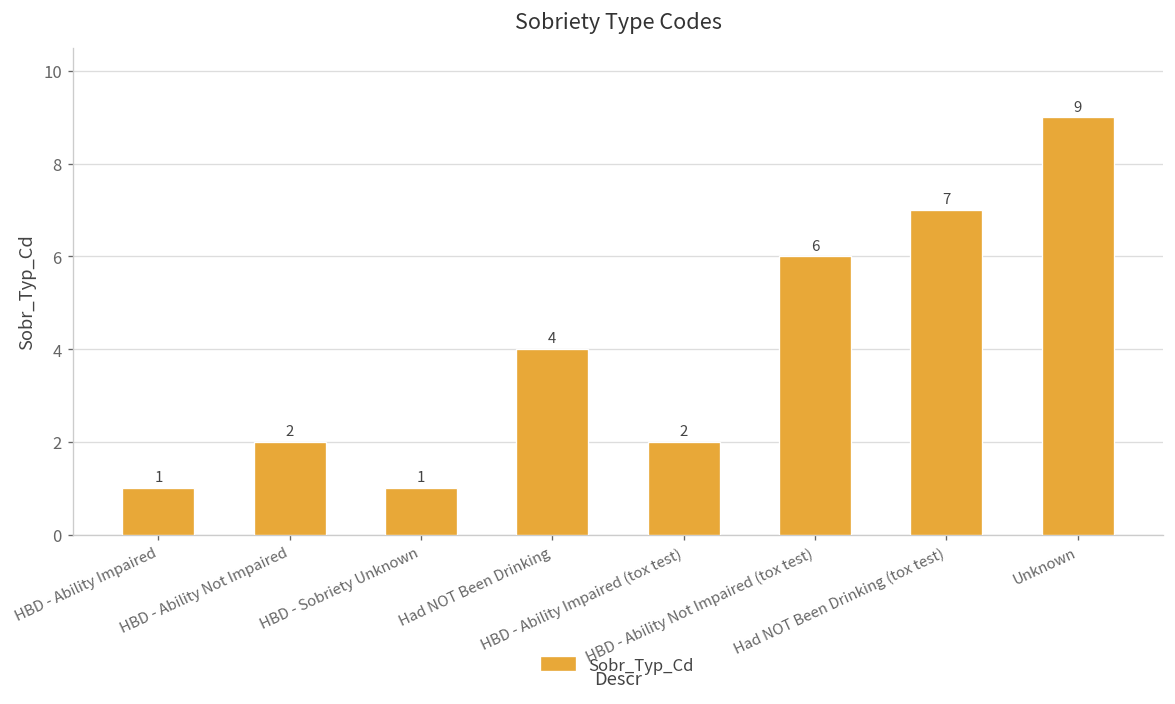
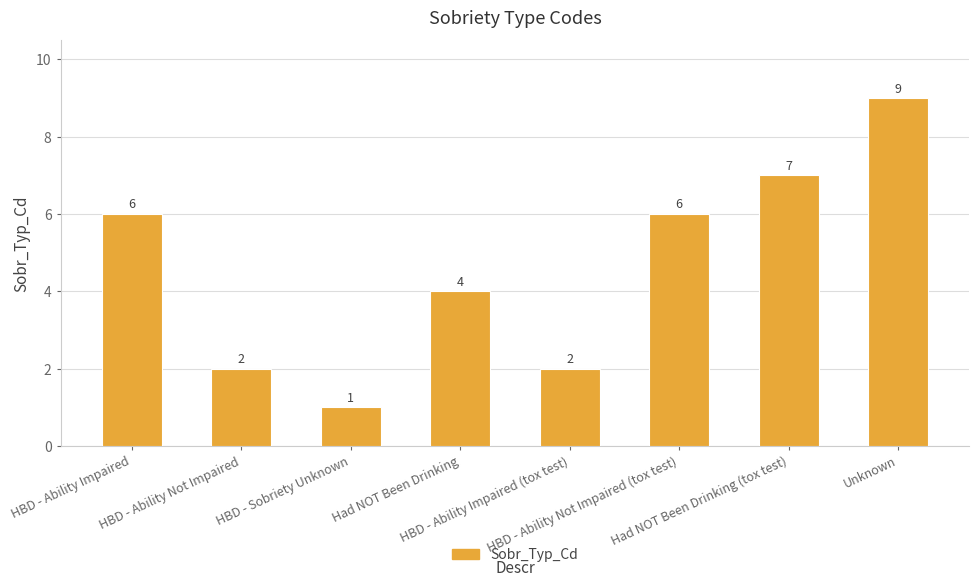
HBD - Ability Impaired: 1 -> 6
